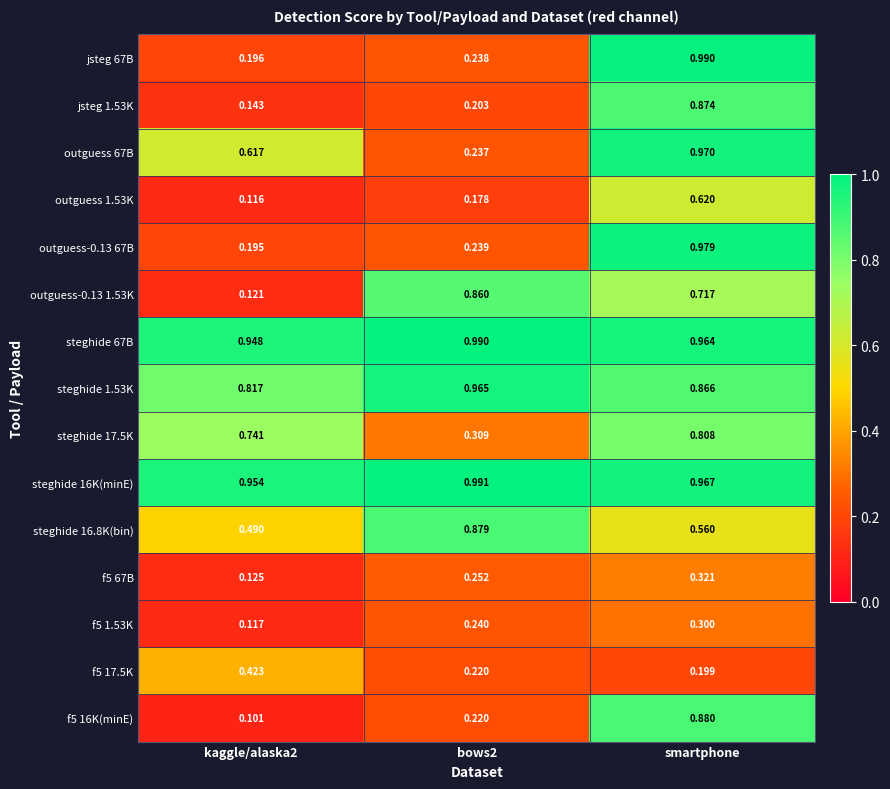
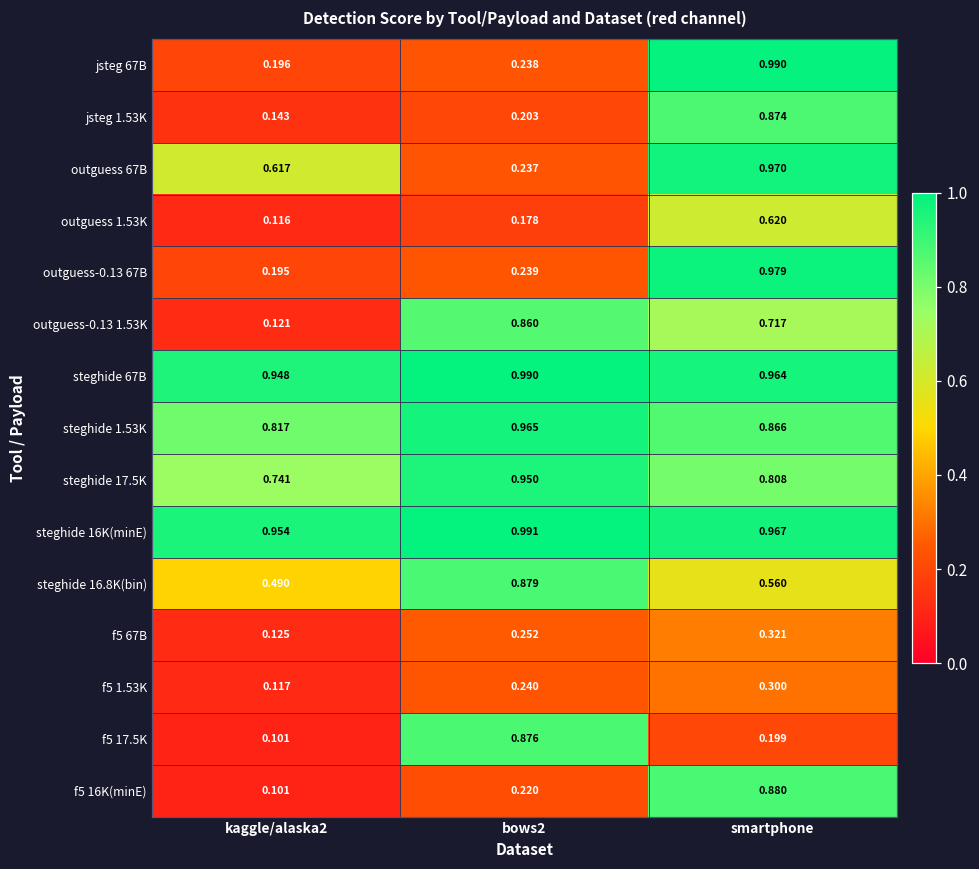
steghide 17.5K, bows2: 0.309 -> 0.950
f5 17.5K, kaggle/alaska2: 0.423 -> 0.101
f5 17.5K, bows2: 0.220 -> 0.876
